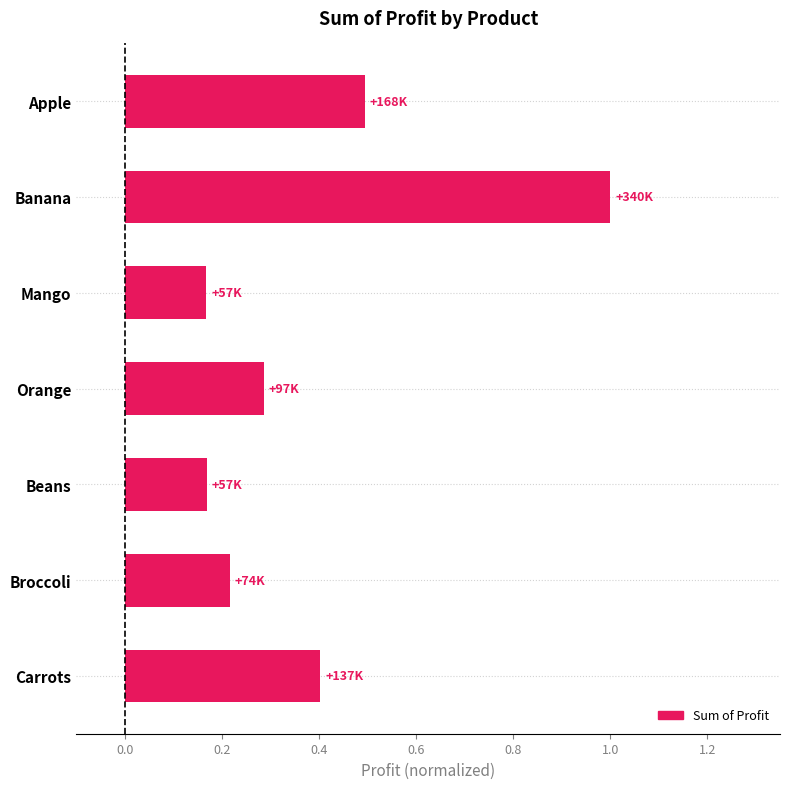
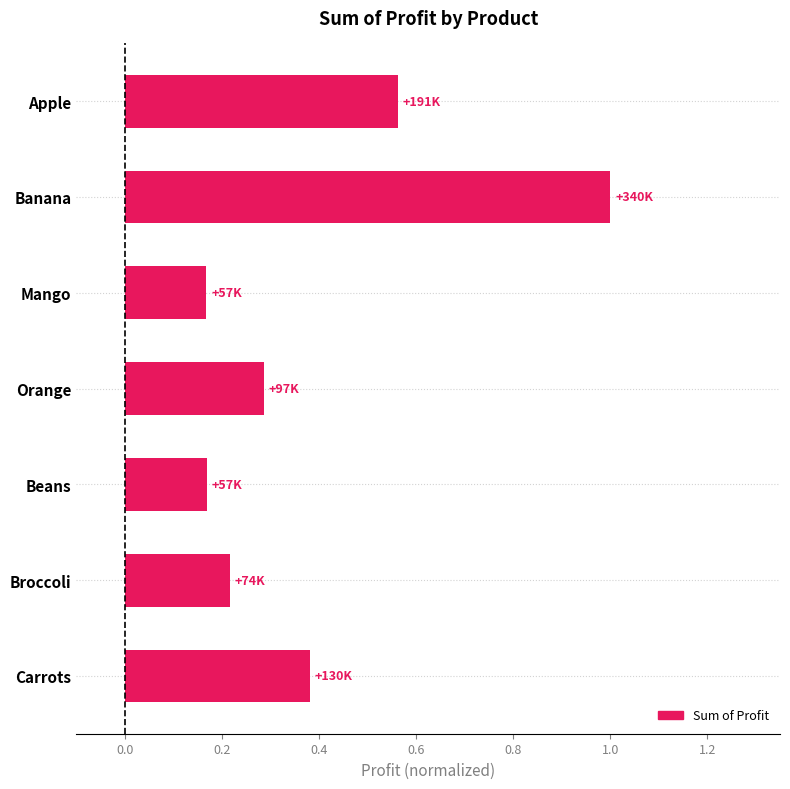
Apple: +168K -> +191K
Carrots: +137K -> +130K
